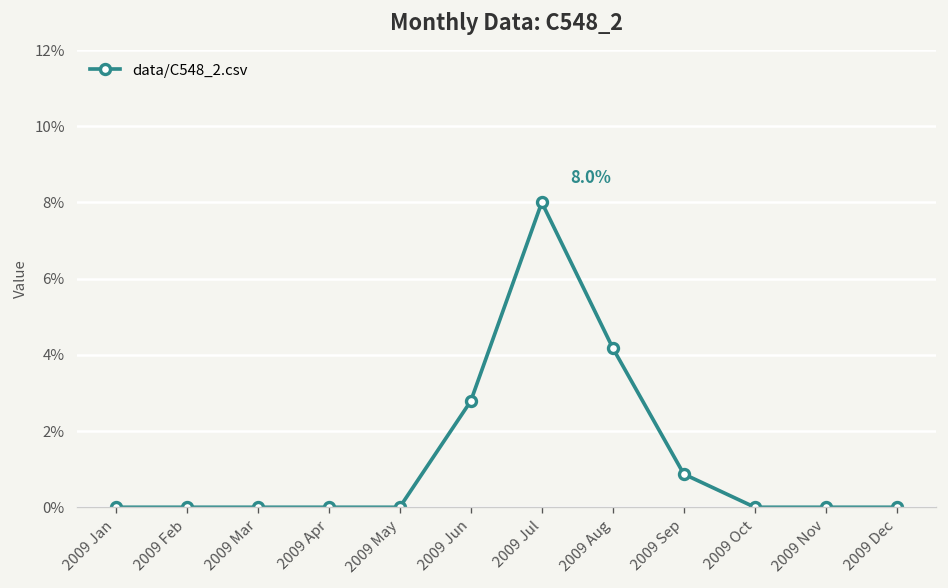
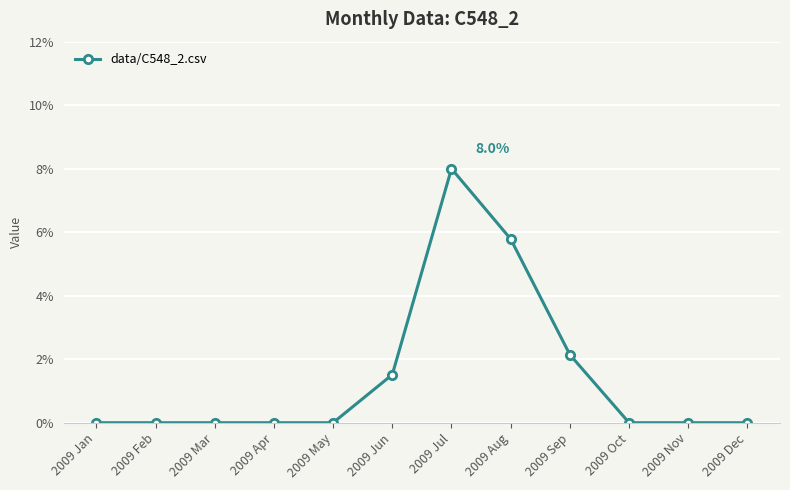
2009 Jun: 2.8% -> 1.5%
2009 Aug: 4.2% -> 5.8%
2009 Sep: 0.9% -> 2.1%
